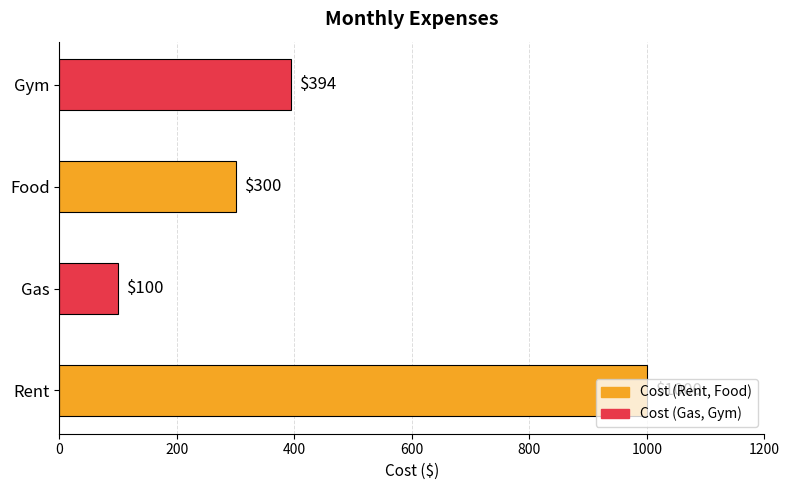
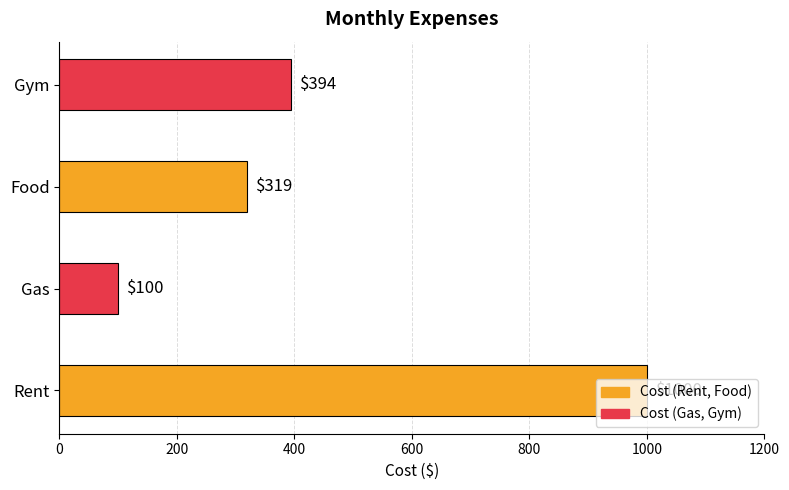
Food: $300 -> $319
